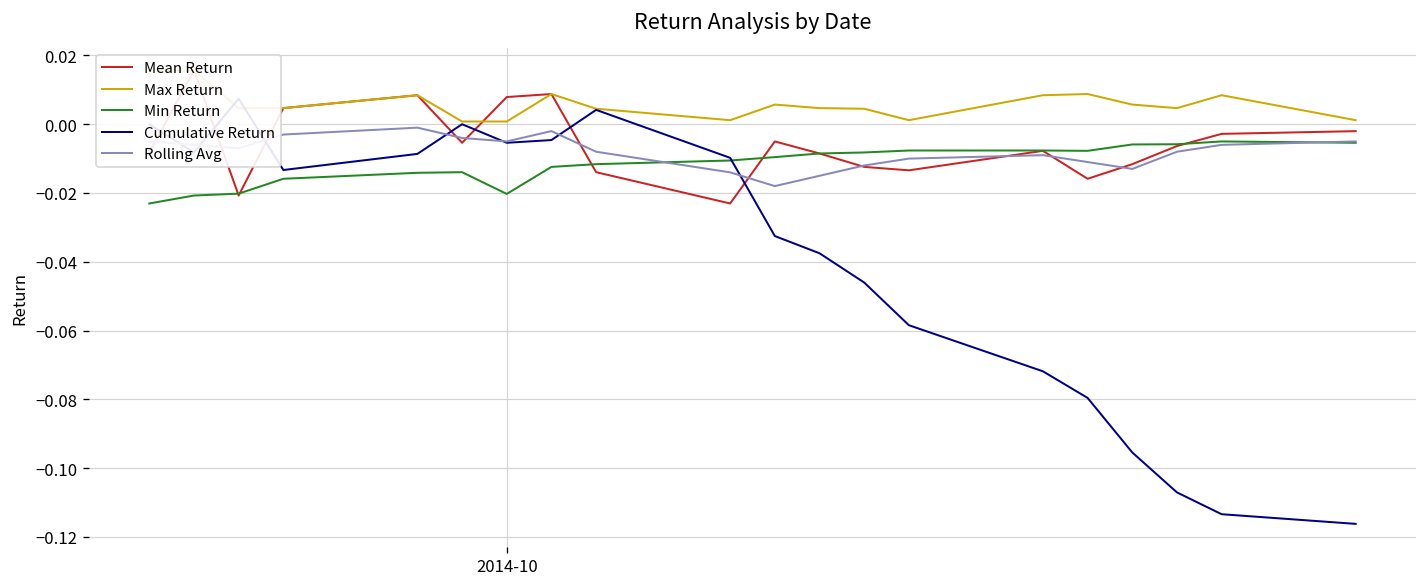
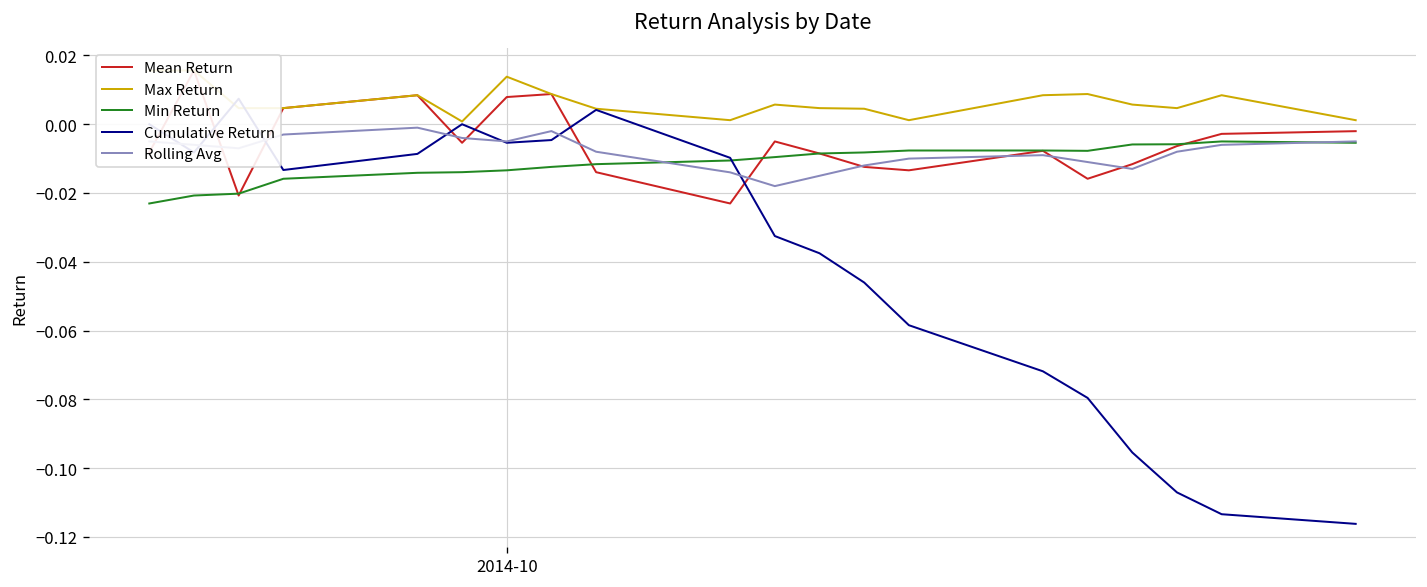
Max Return, 2014-10: 0.001 -> 0.014
Min Return, 2014-10: -0.020 -> -0.013
